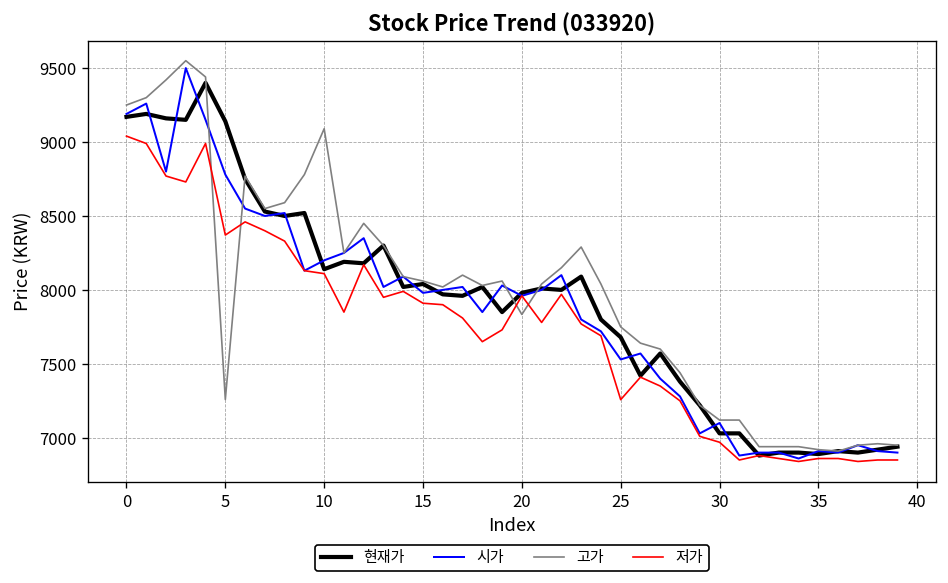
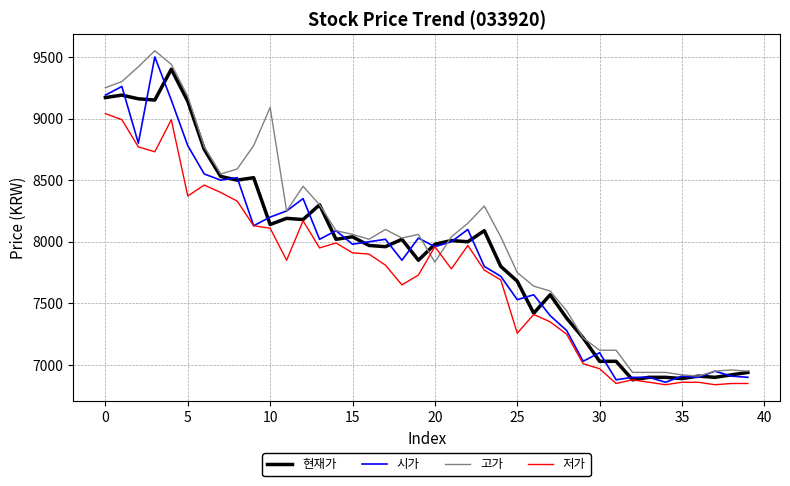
고가, 5: 7260 -> 9180
